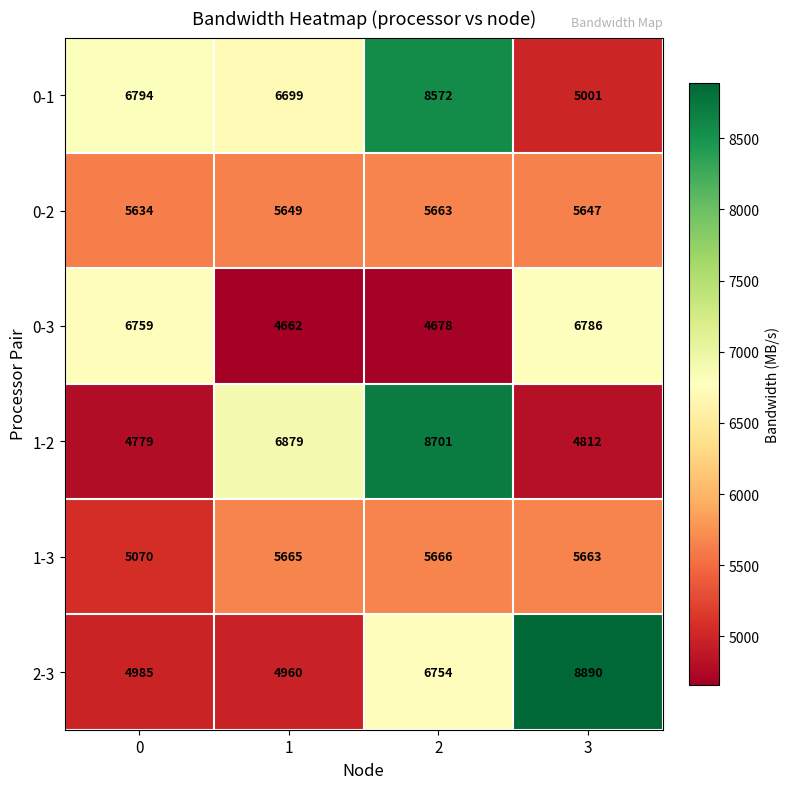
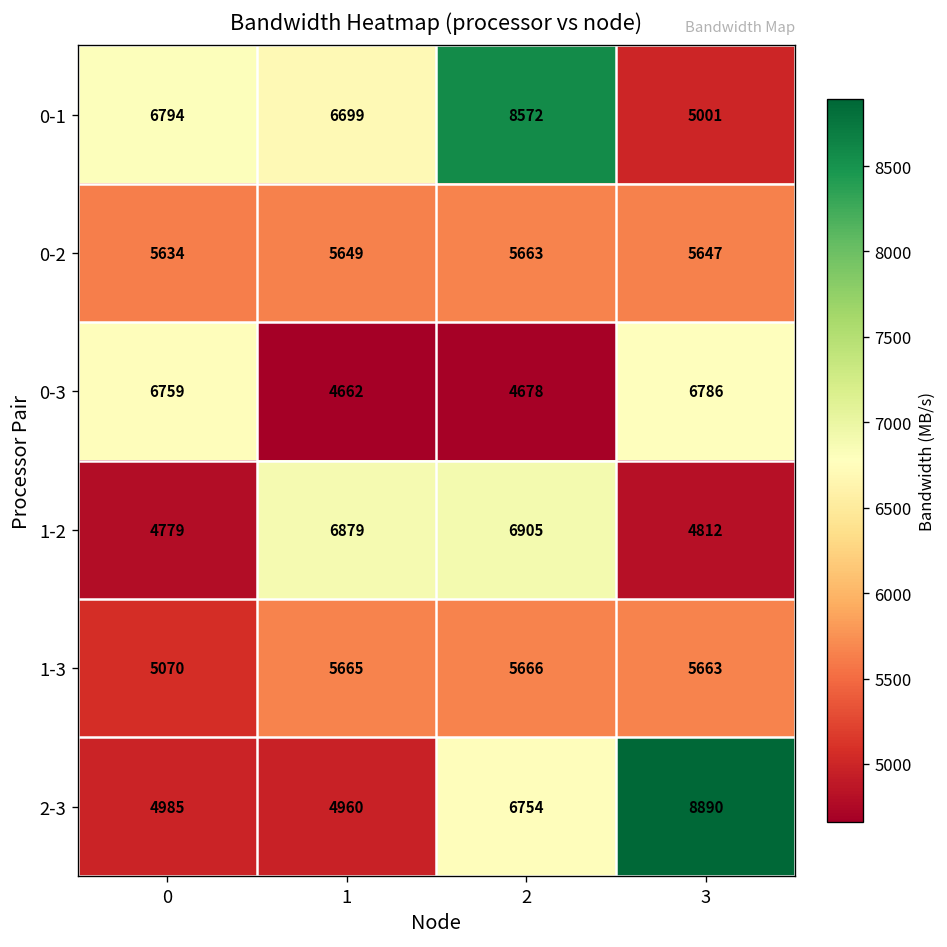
1-2, 2: 8701 -> 6905
